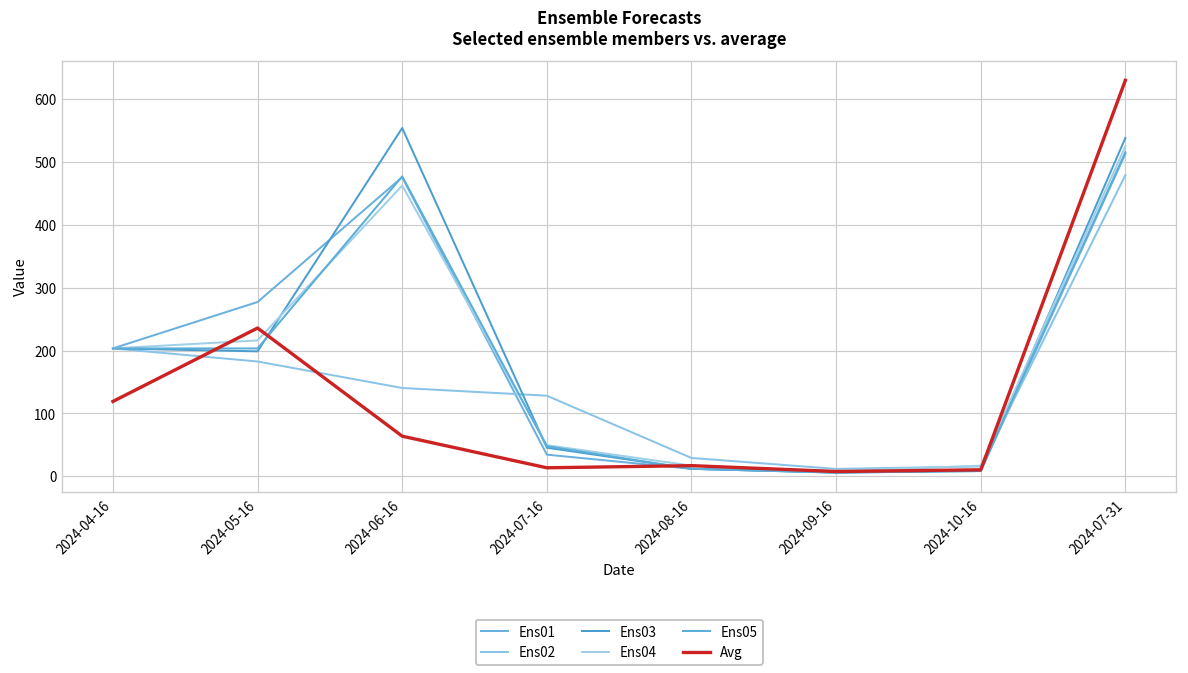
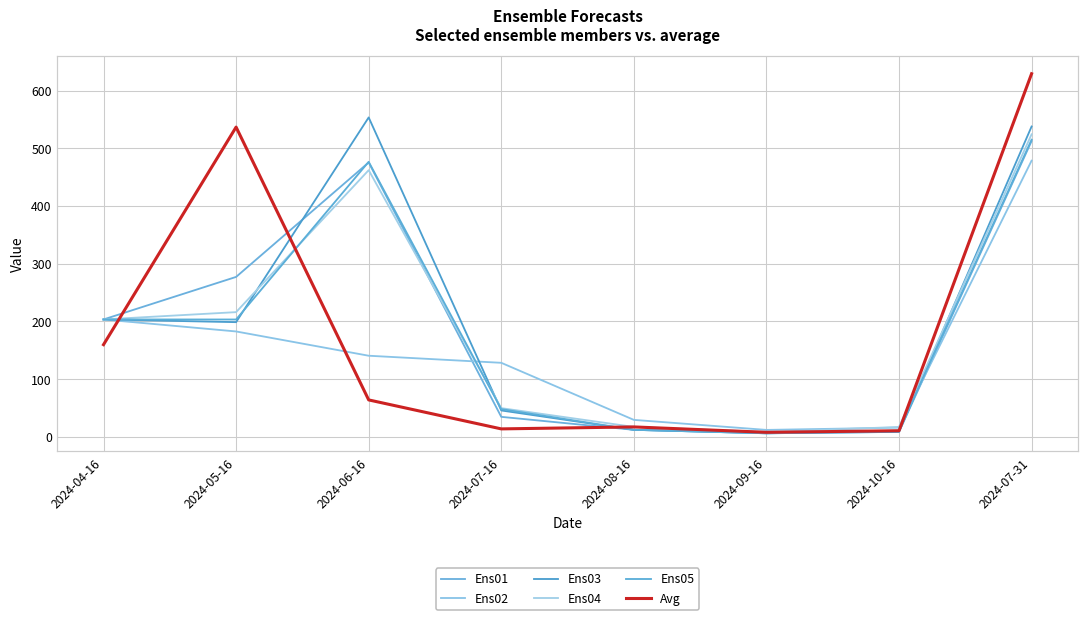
Avg, 2024-04-16: 120 -> 160
Avg, 2024-05-16: 240 -> 540
